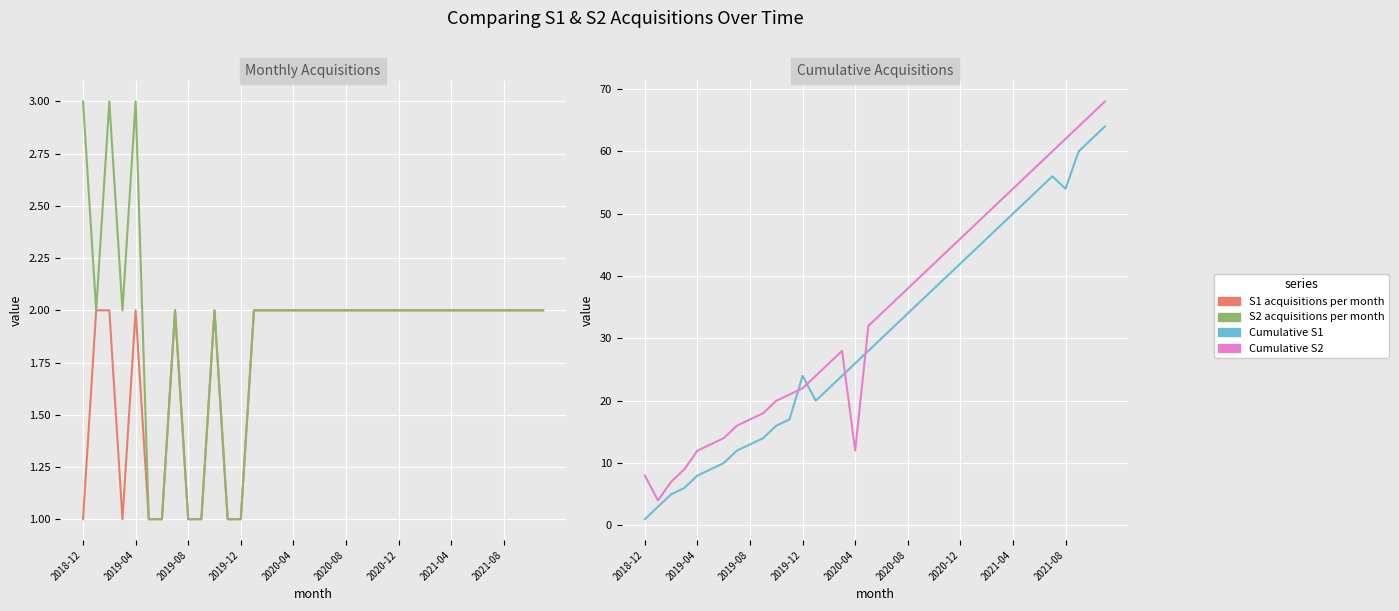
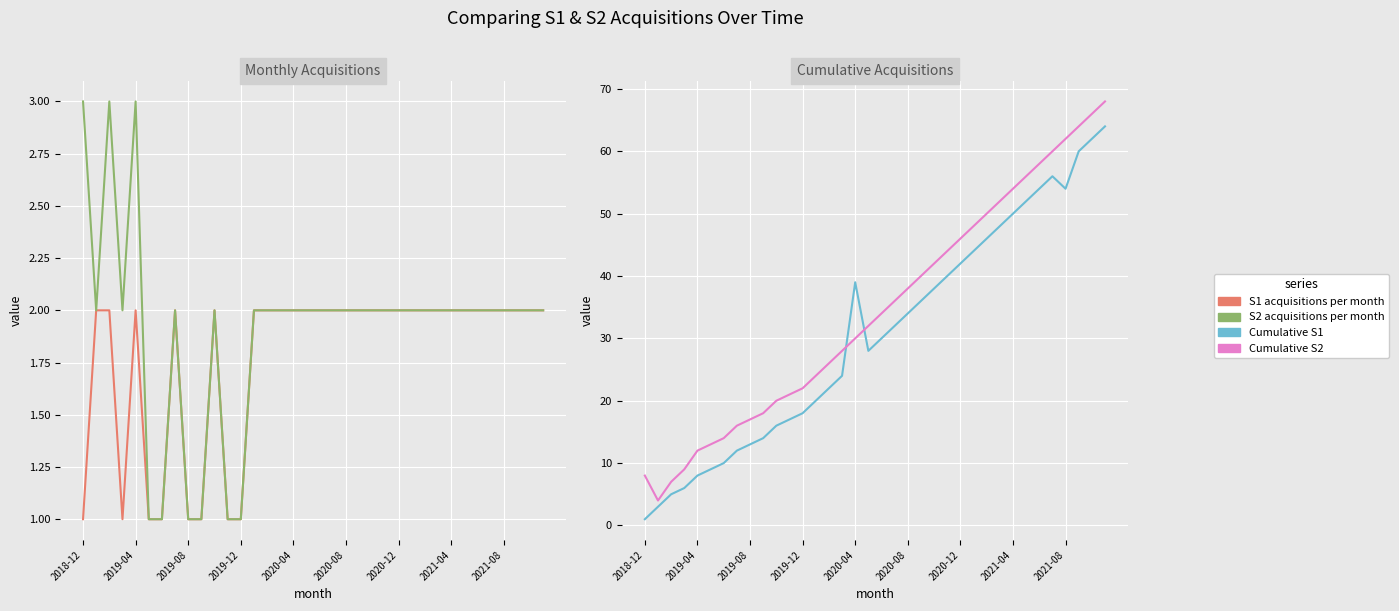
Cumulative Acquisitions, Cumulative S1, 2019-12: 24 -> 18
Cumulative Acquisitions, Cumulative S1, 2020-04: 26 -> 39
Cumulative Acquisitions, Cumulative S2, 2020-04: 12 -> 30
